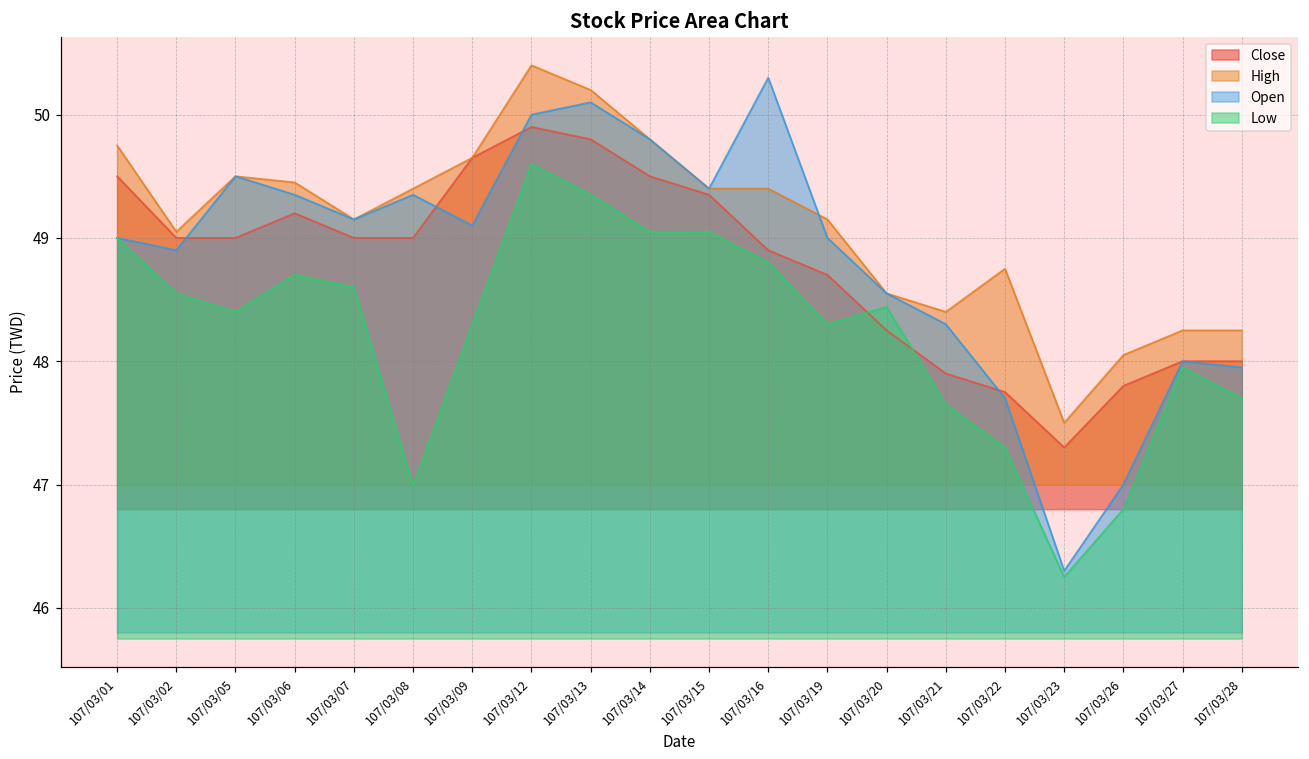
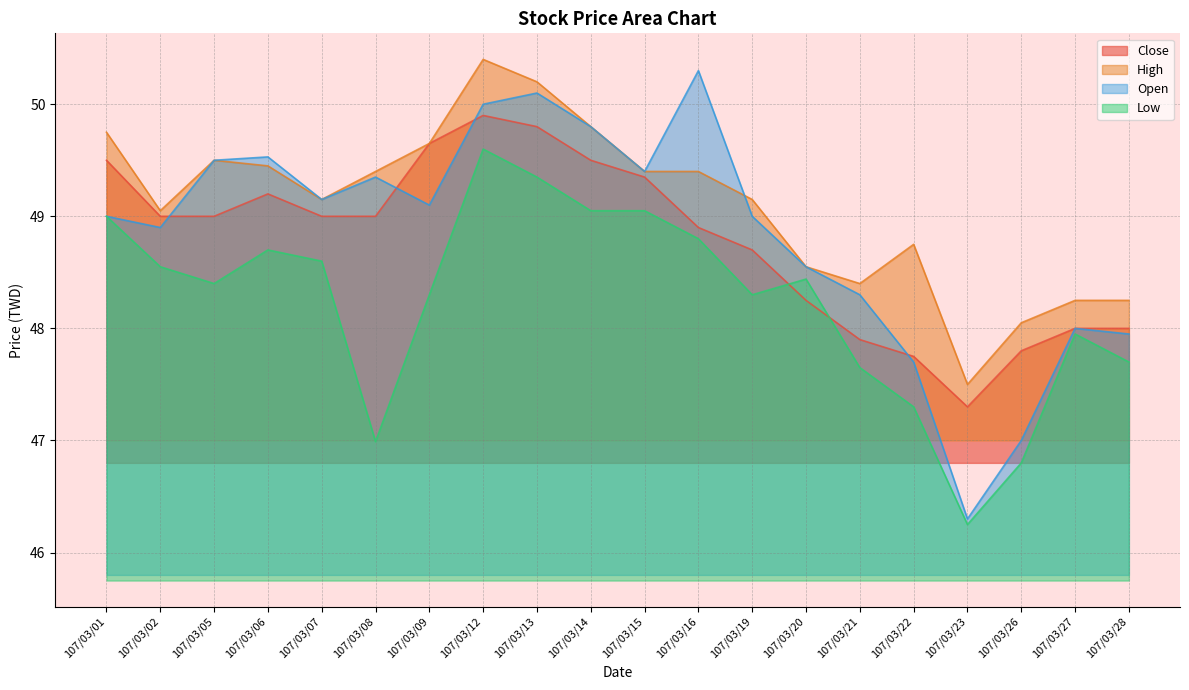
Open, 107/03/06: 49.35 -> 49.53
